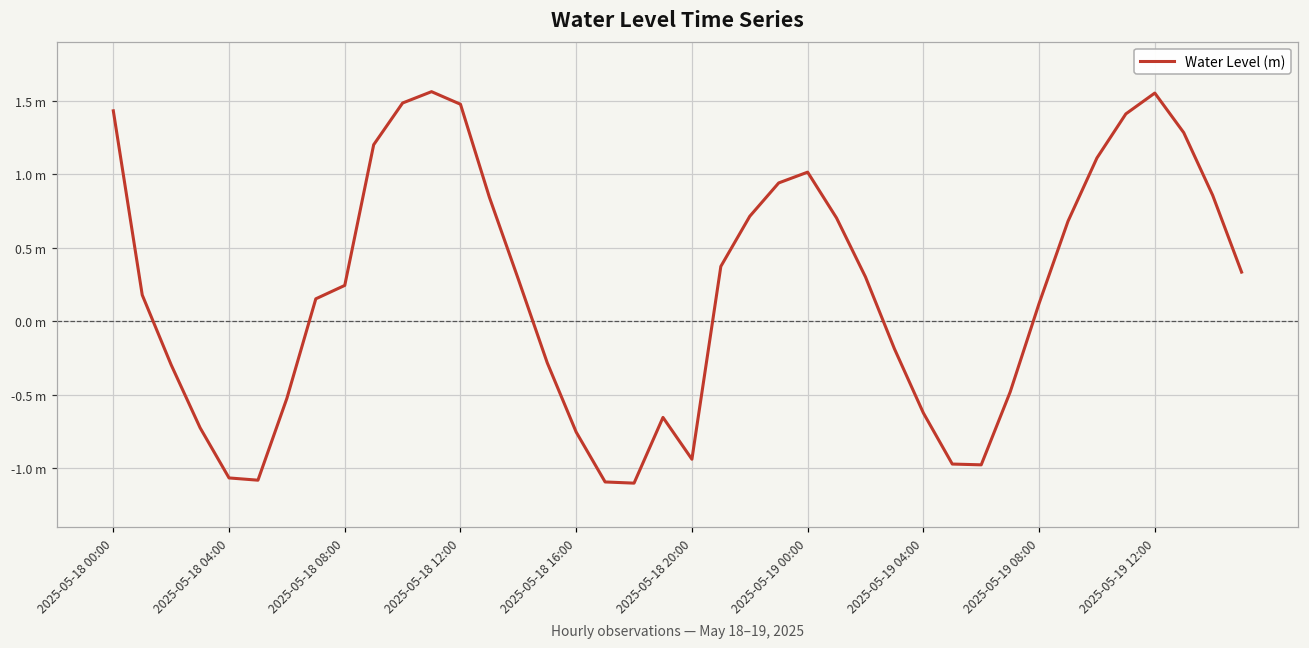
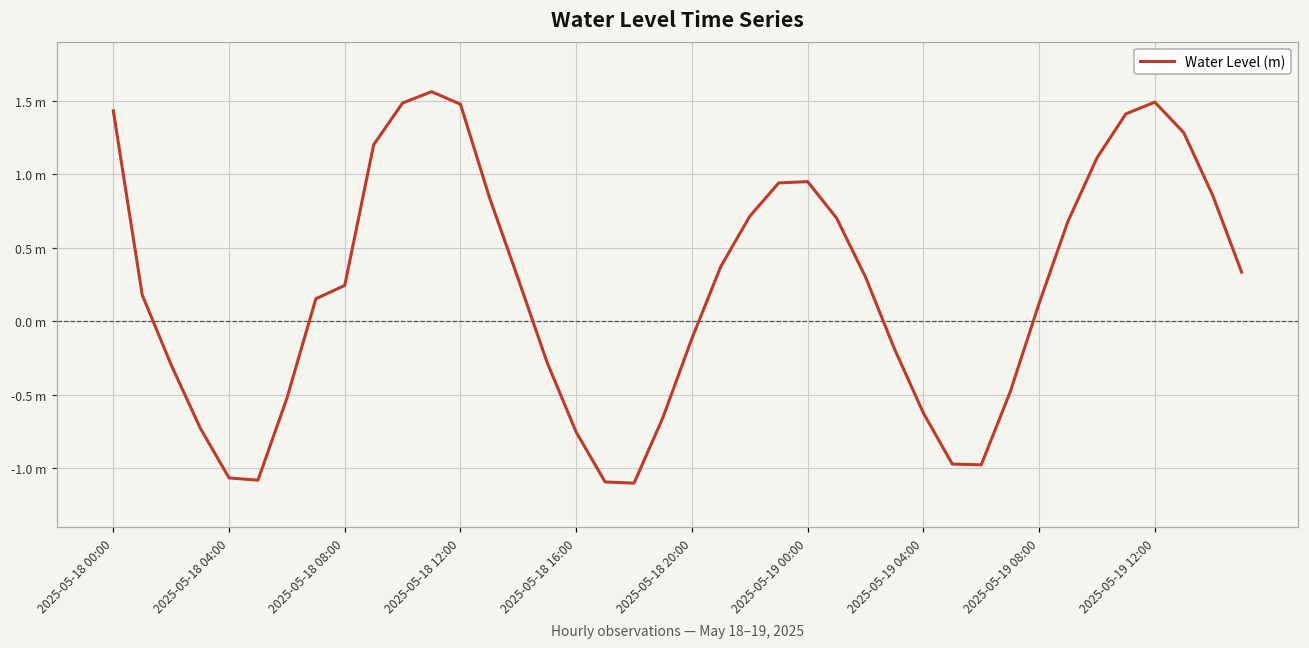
2025-05-18 20:00: -0.94 m -> -0.12 m
2025-05-19 00:00: 1.01 m -> 0.95 m
2025-05-19 12:00: 1.55 m -> 1.49 m
